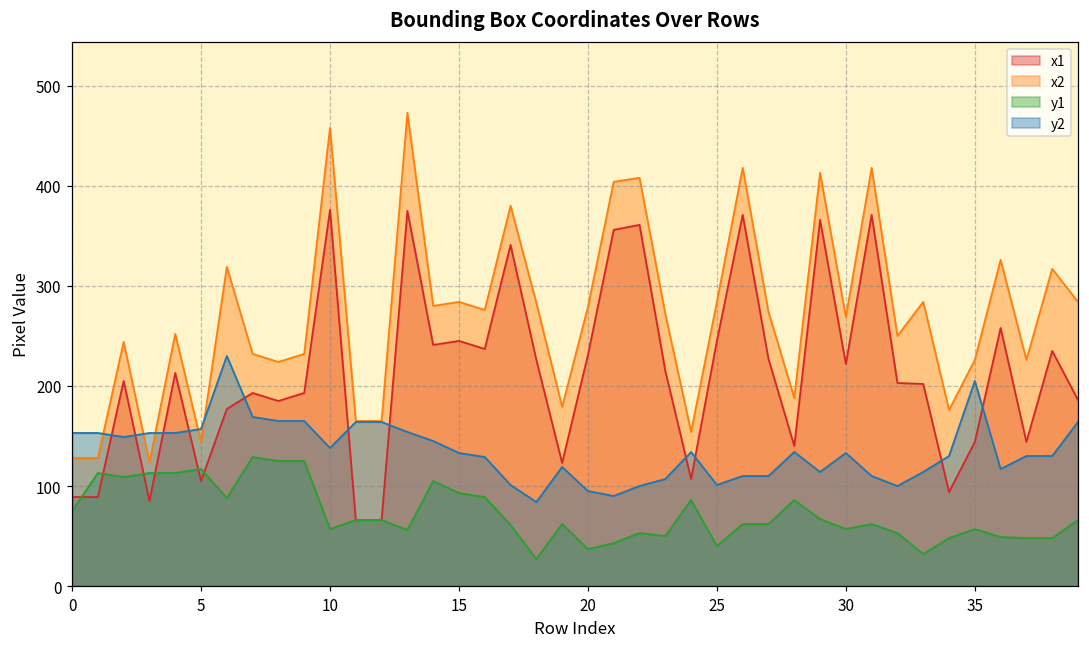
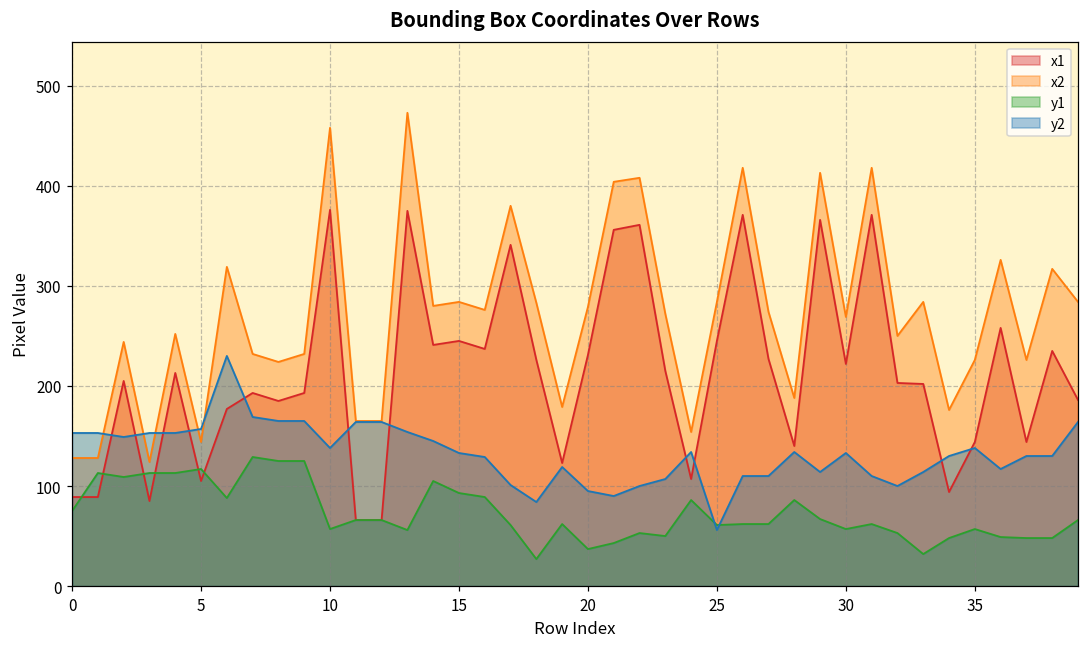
y1, 25: 40 -> 60
y2, 25: 100 -> 60
y2, 35: 210 -> 140
